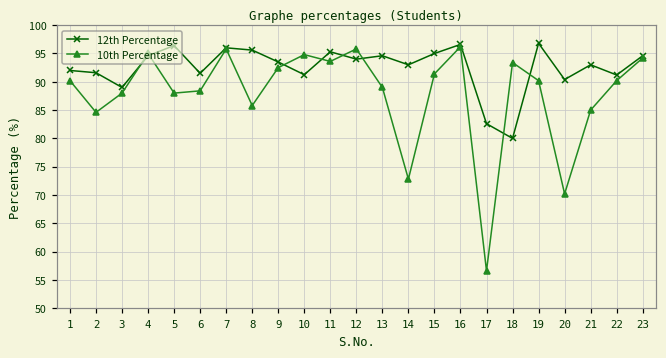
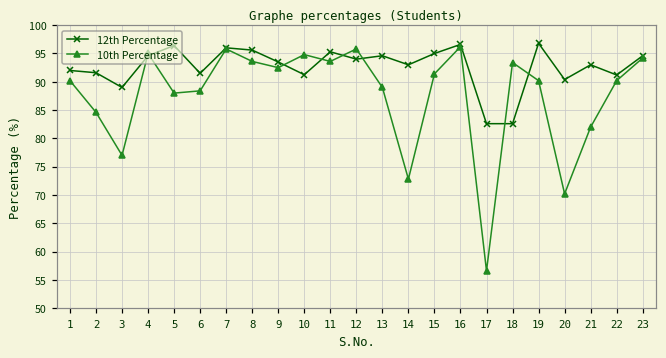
10th Percentage, 3: 88 -> 77
10th Percentage, 8: 86 -> 94
12th Percentage, 18: 80 -> 83
10th Percentage, 21: 85 -> 82
